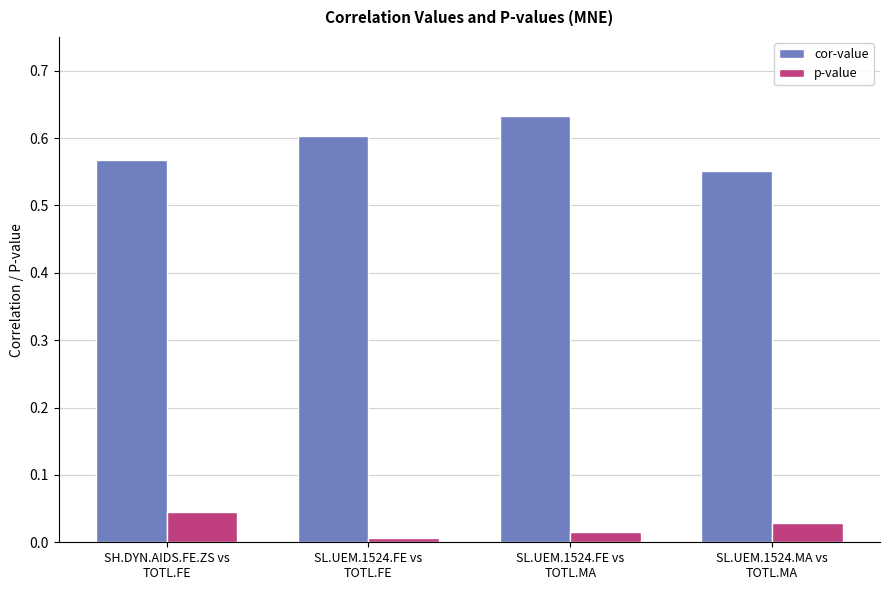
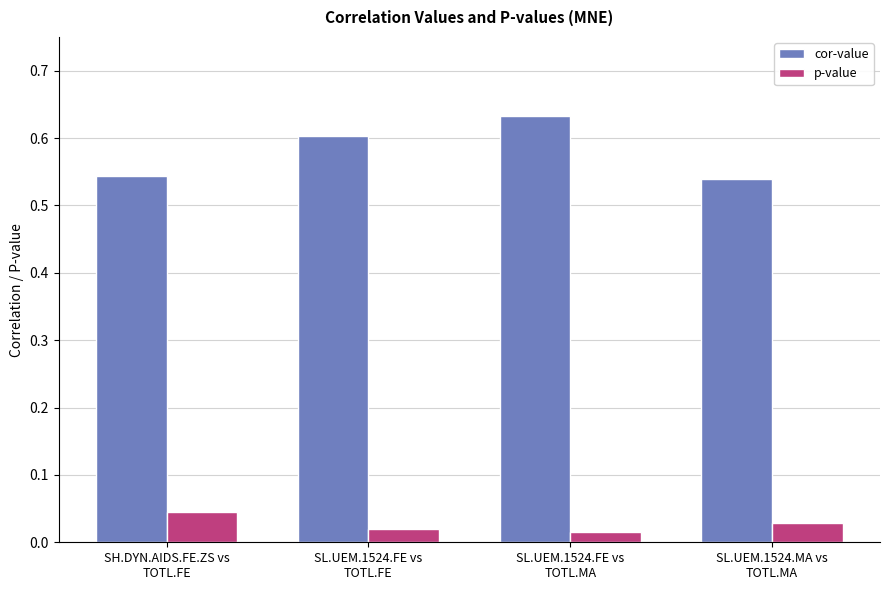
cor-value, SH.DYN.AIDS.FE.ZS vs TOTL.FE: 0.57 -> 0.54
p-value, SL.UEM.1524.FE vs TOTL.FE: 0.01 -> 0.02
cor-value, SL.UEM.1524.MA vs TOTL.MA: 0.55 -> 0.54
